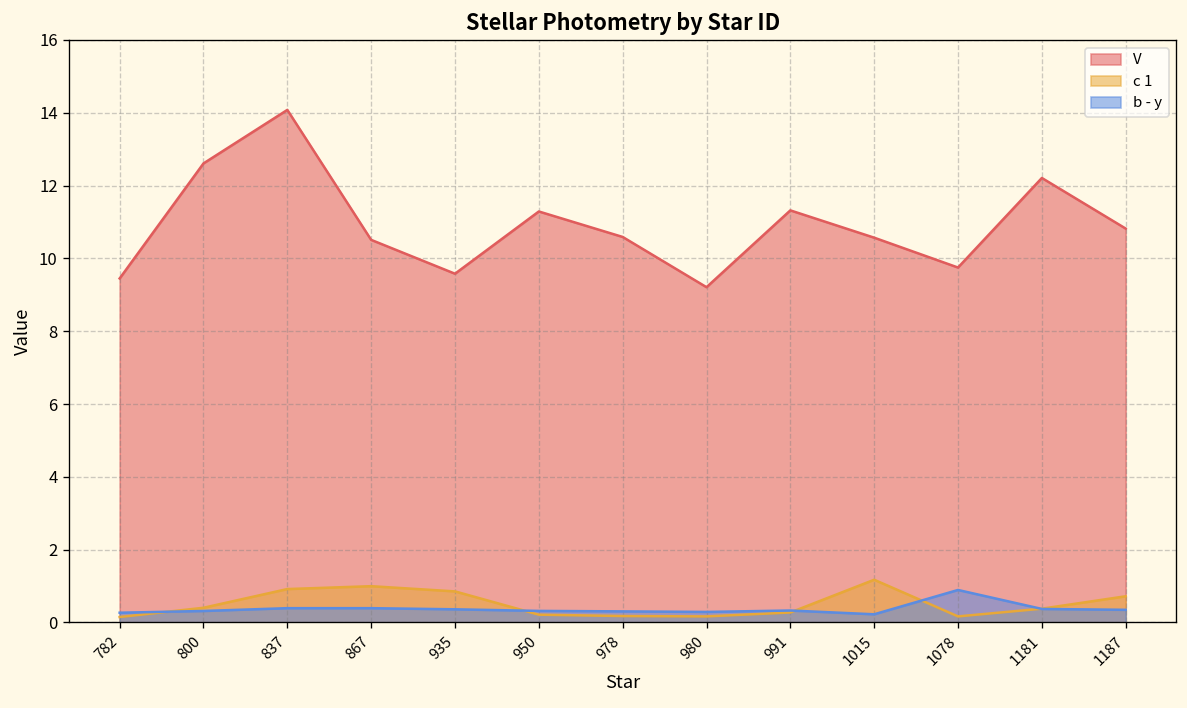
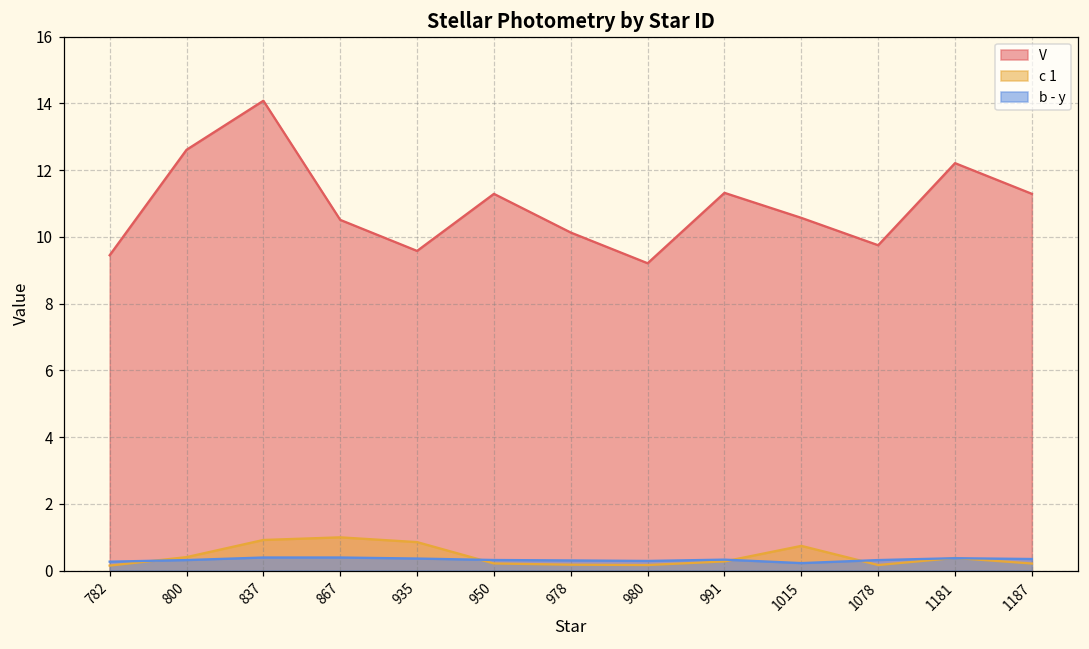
V, 978: 10.6 -> 10.1
c 1, 1015: 1.2 -> 0.7
b - y, 1078: 0.9 -> 0.3
V, 1187: 10.8 -> 11.3
c 1, 1187: 0.7 -> 0.2
